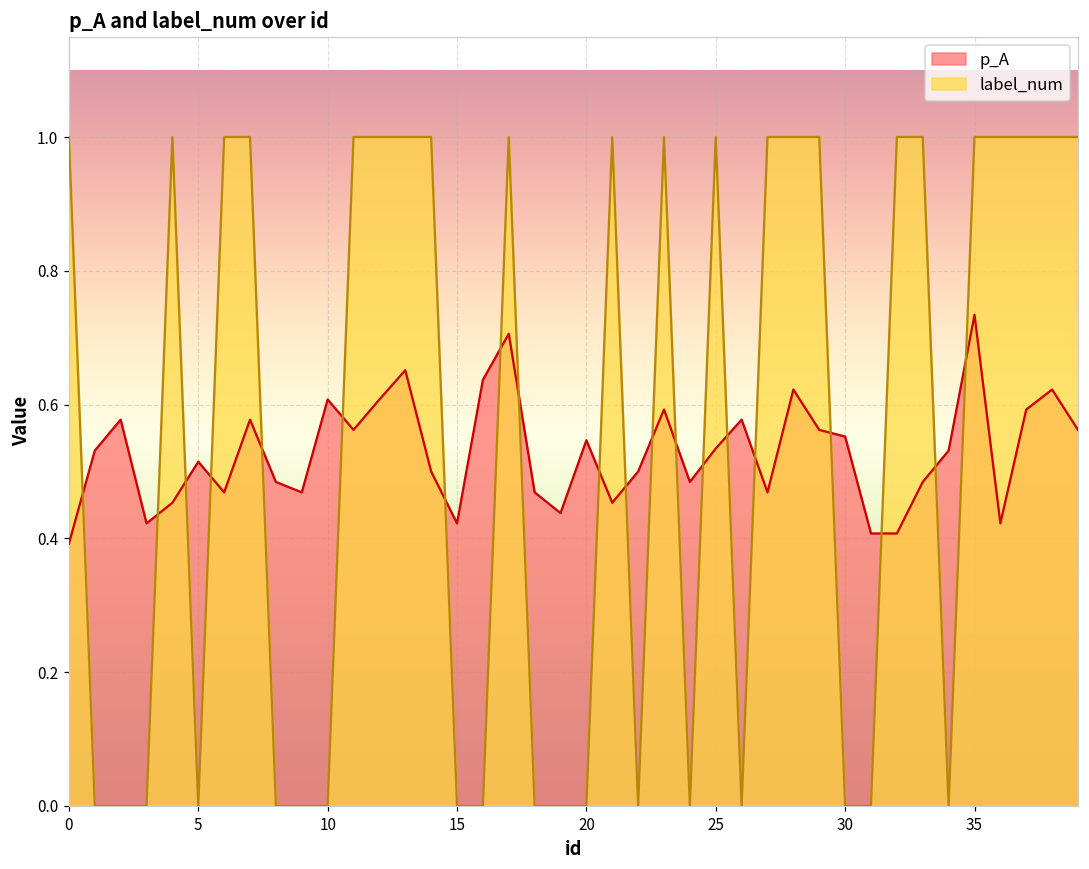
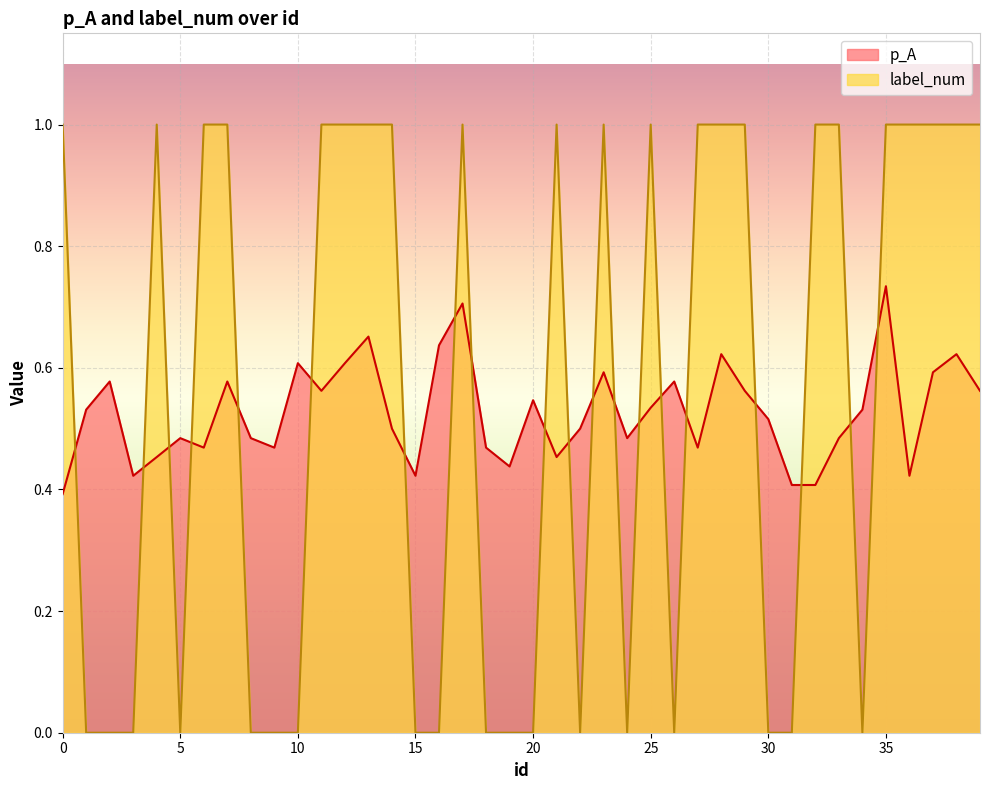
p_A, 5: 0.51 -> 0.48
p_A, 30: 0.55 -> 0.52
